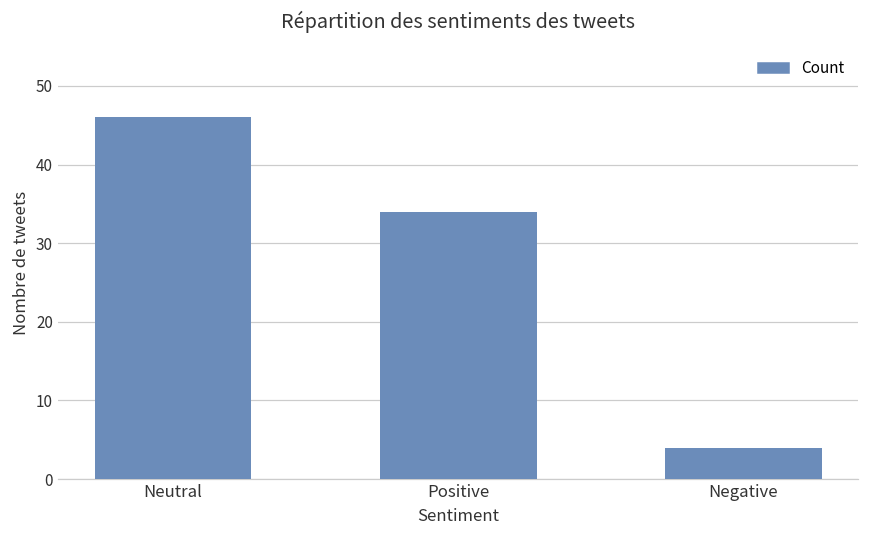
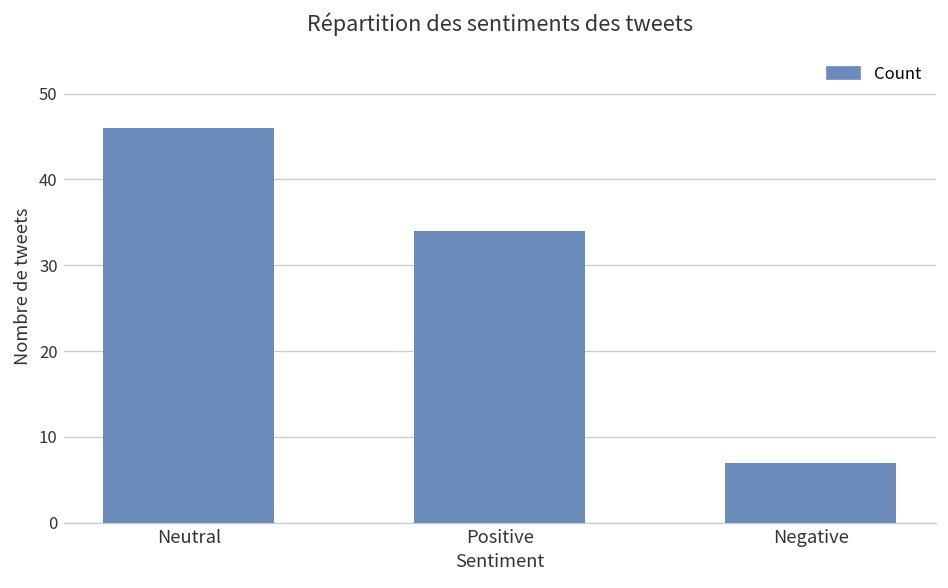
Negative: 4 -> 7
